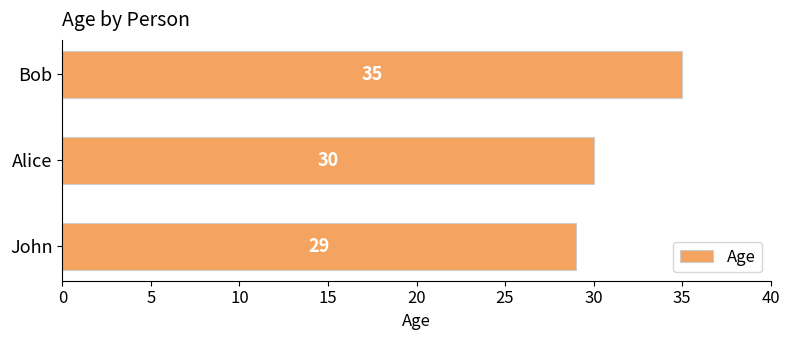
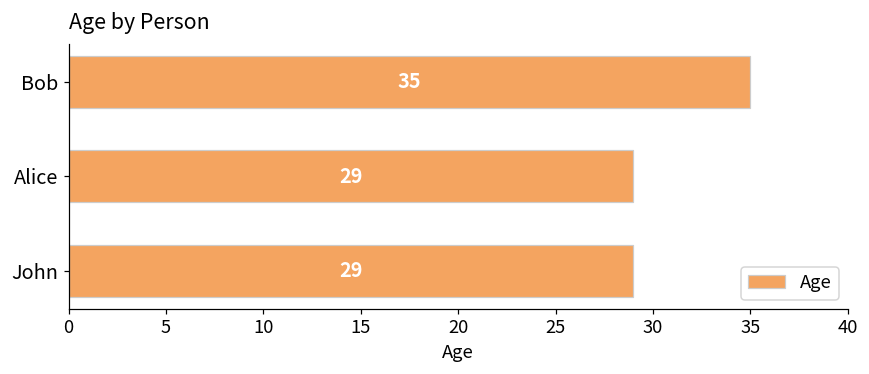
Alice: 30 -> 29
